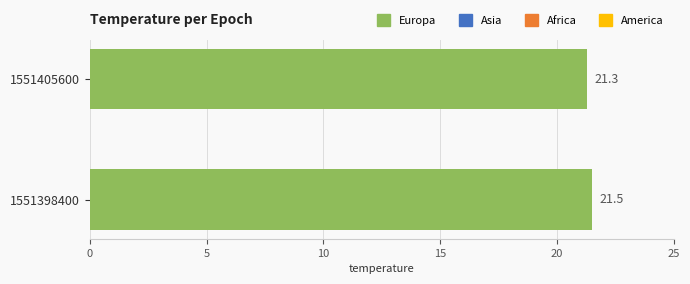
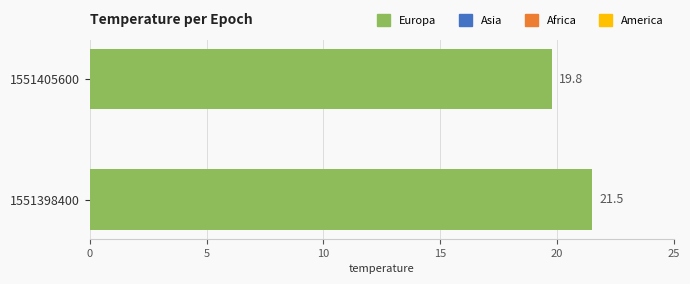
1551405600: 21.3 -> 19.8
